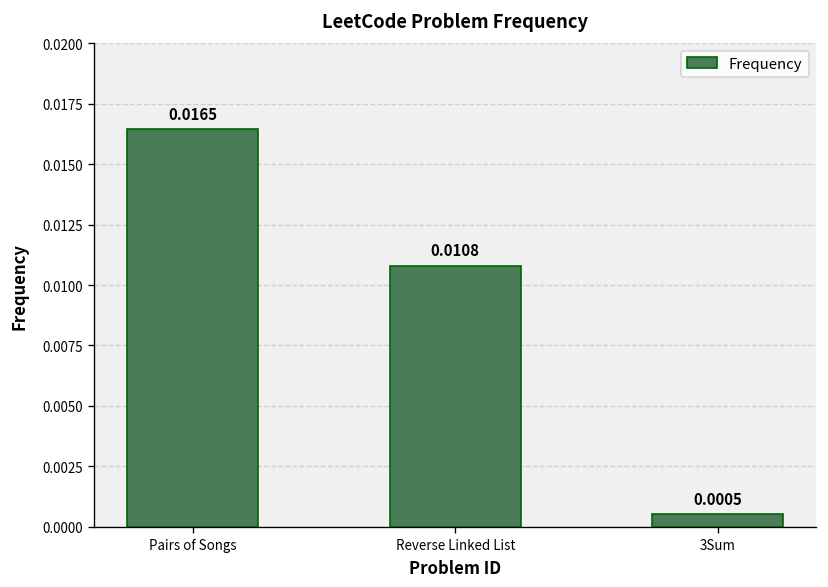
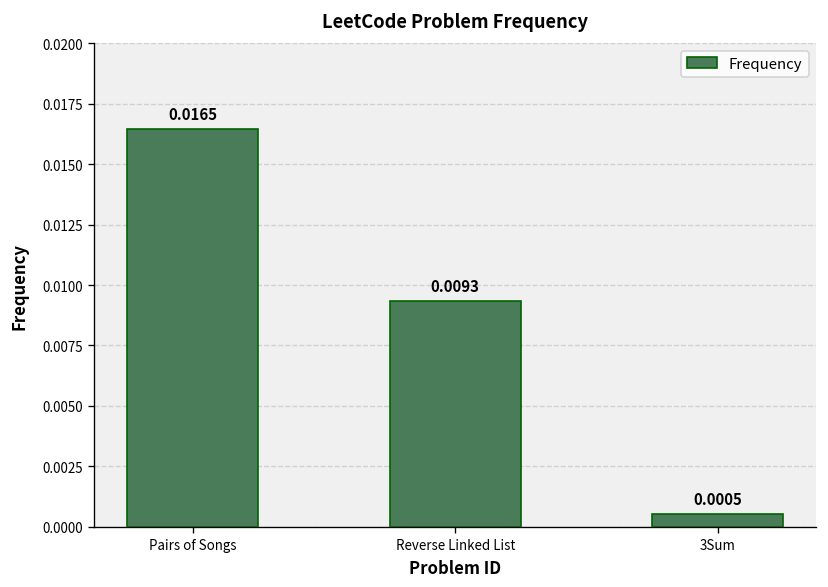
Reverse Linked List: 0.0108 -> 0.0093
